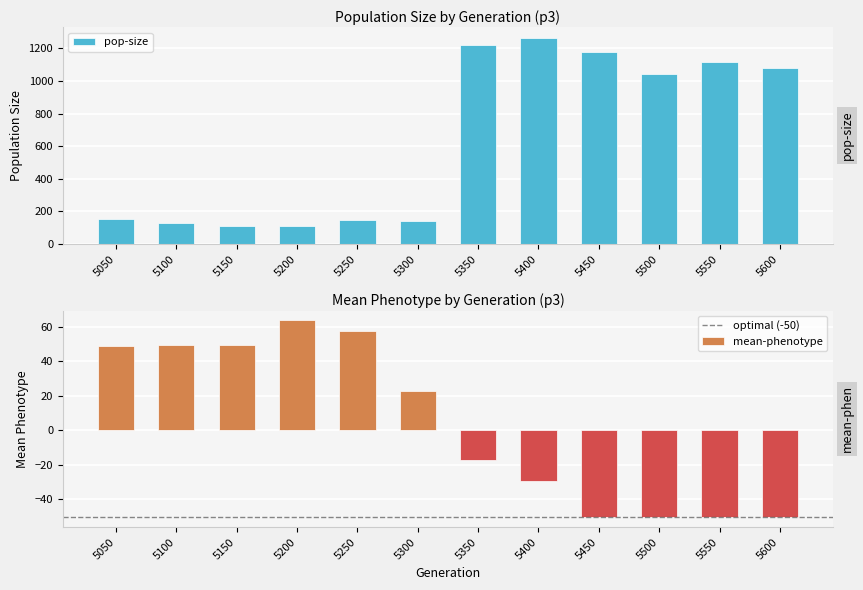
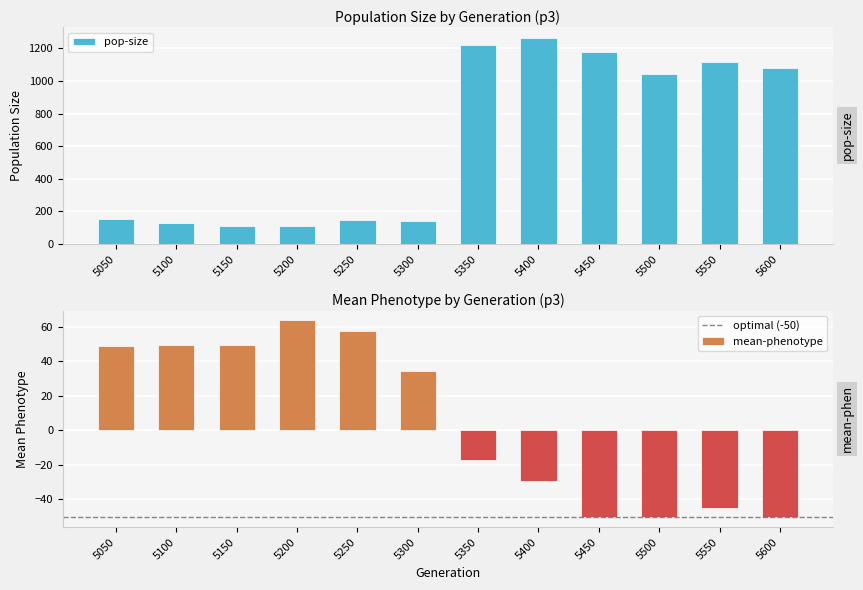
Mean Phenotype by Generation (p3), 5300: 23 -> 34
Mean Phenotype by Generation (p3), 5550: -50 -> -45
